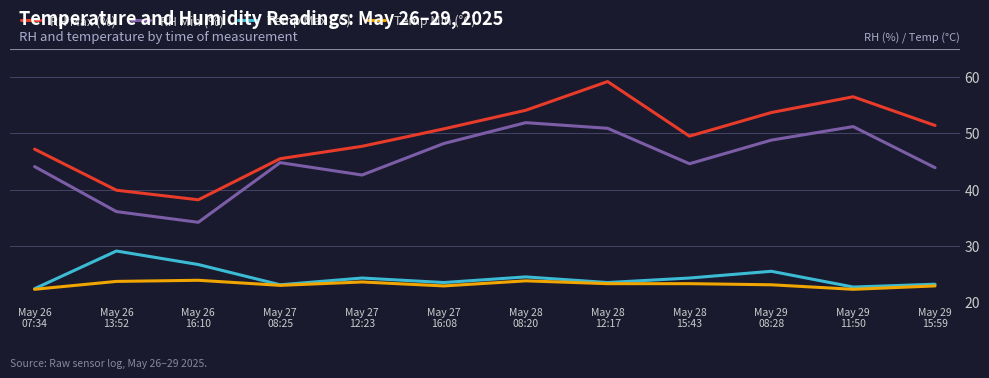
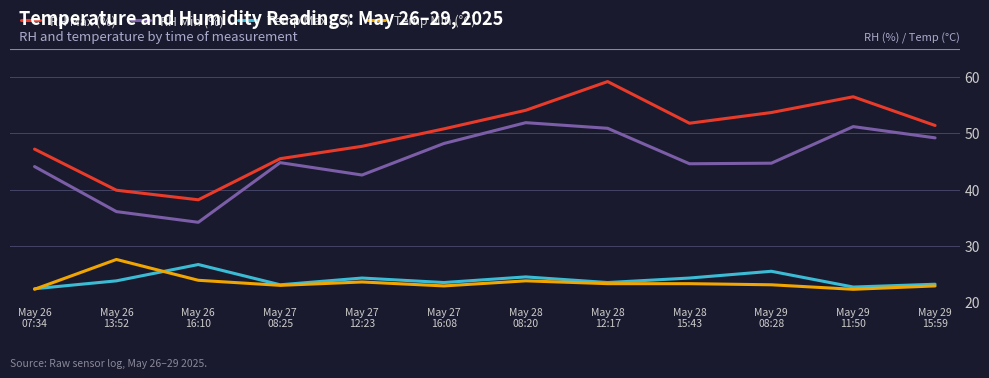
Temp Max (°C), May 26 13:52: 29 -> 24
Temp Min (°C), May 26 13:52: 24 -> 28
RH Max (%), May 28 15:43: 50 -> 52
RH Min (%), May 29 08:28: 49 -> 45
RH Min (%), May 29 15:59: 44 -> 49
